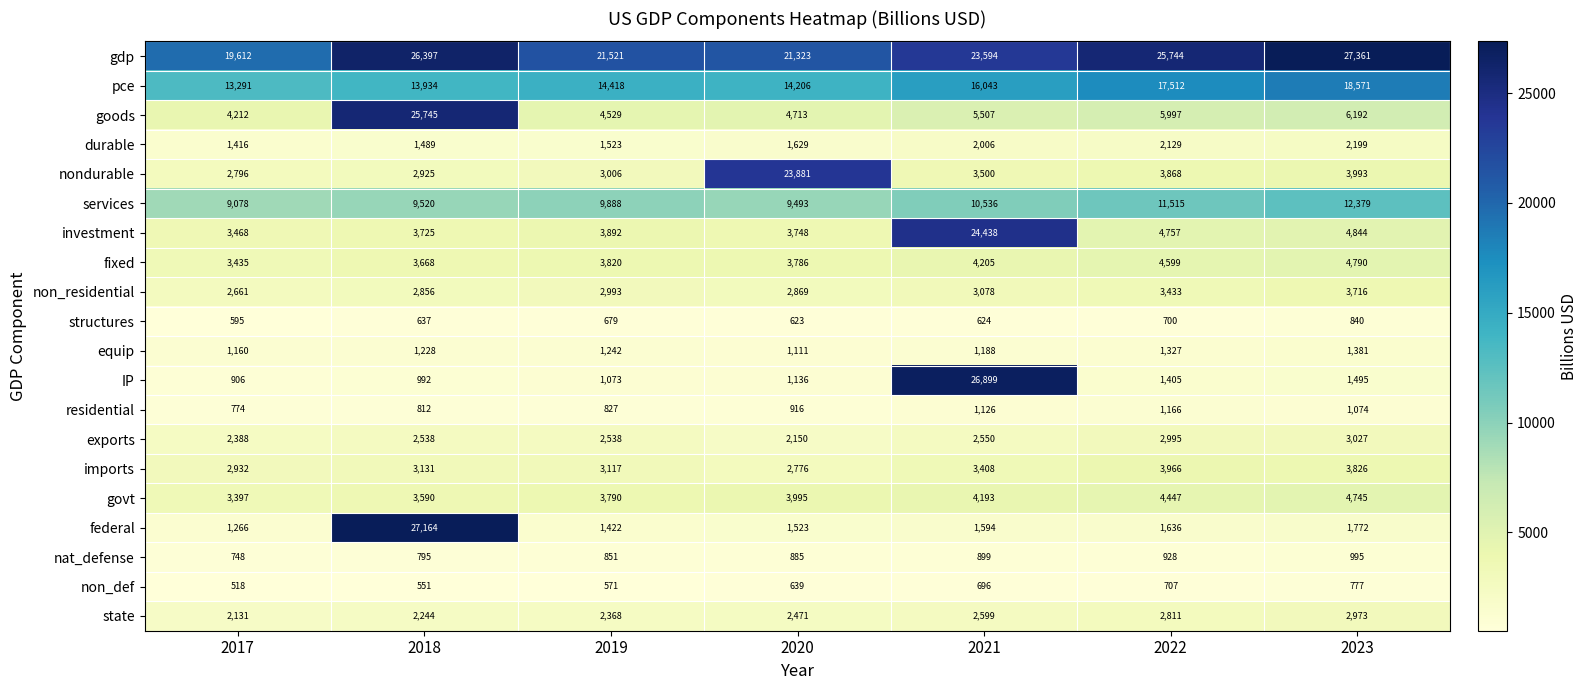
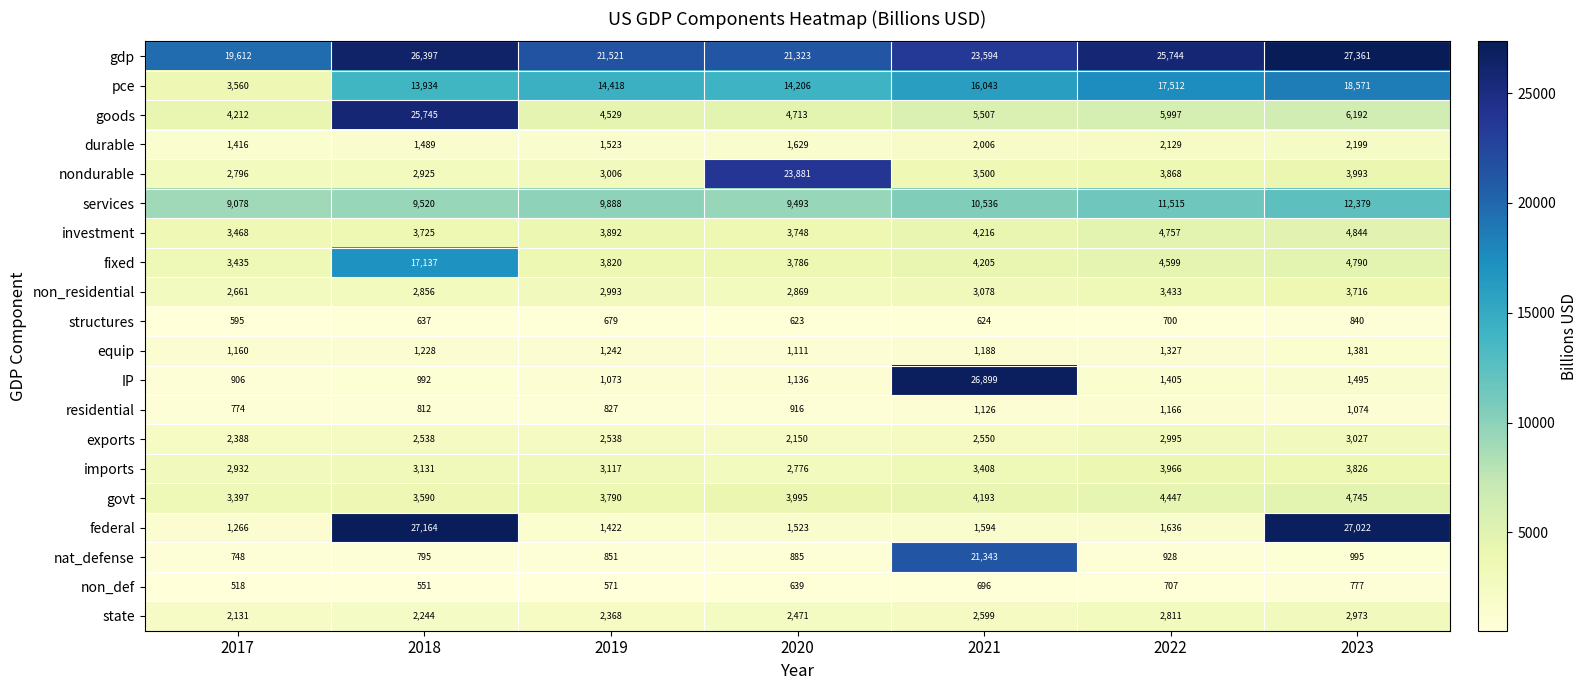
pce, 2017: 13,291 -> 3,560
investment, 2021: 24,438 -> 4,216
fixed, 2018: 3,668 -> 17,137
federal, 2023: 1,772 -> 27,022
nat_defense, 2021: 899 -> 21,343
